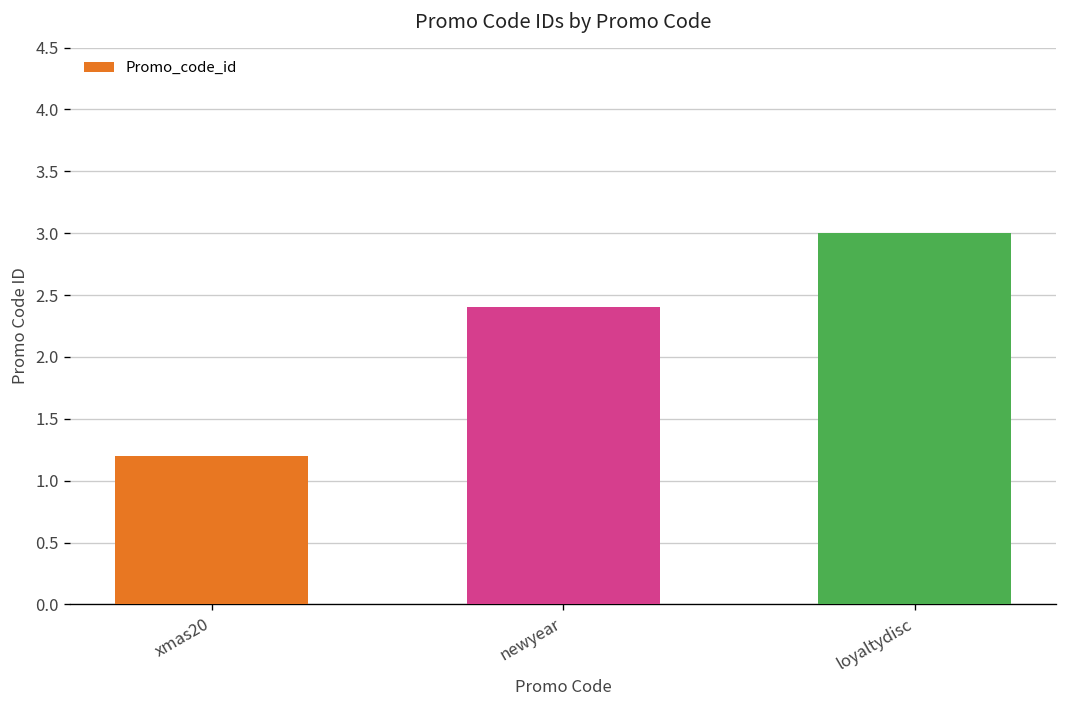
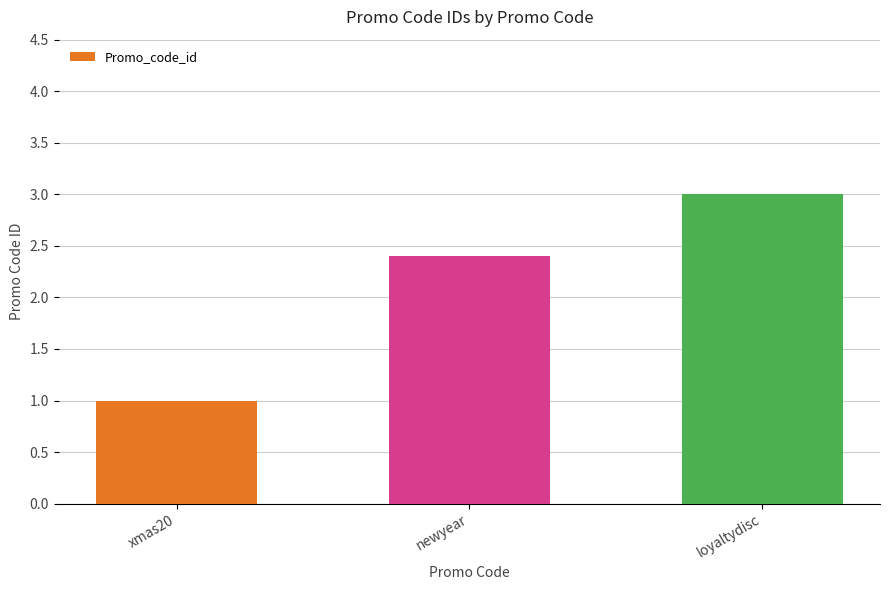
xmas20: 1.2 -> 1.0
